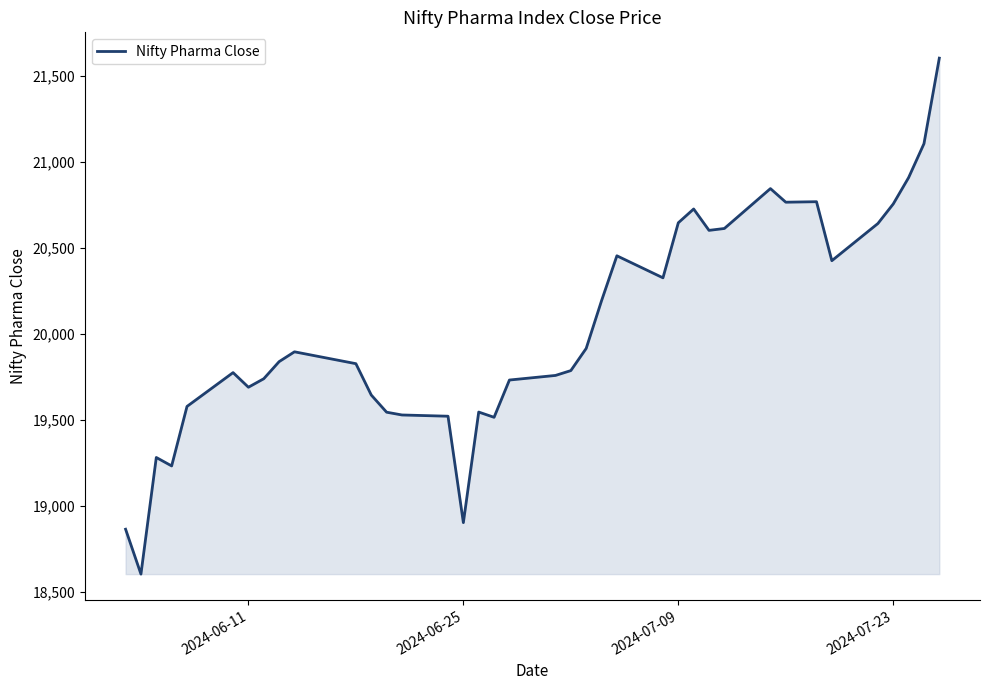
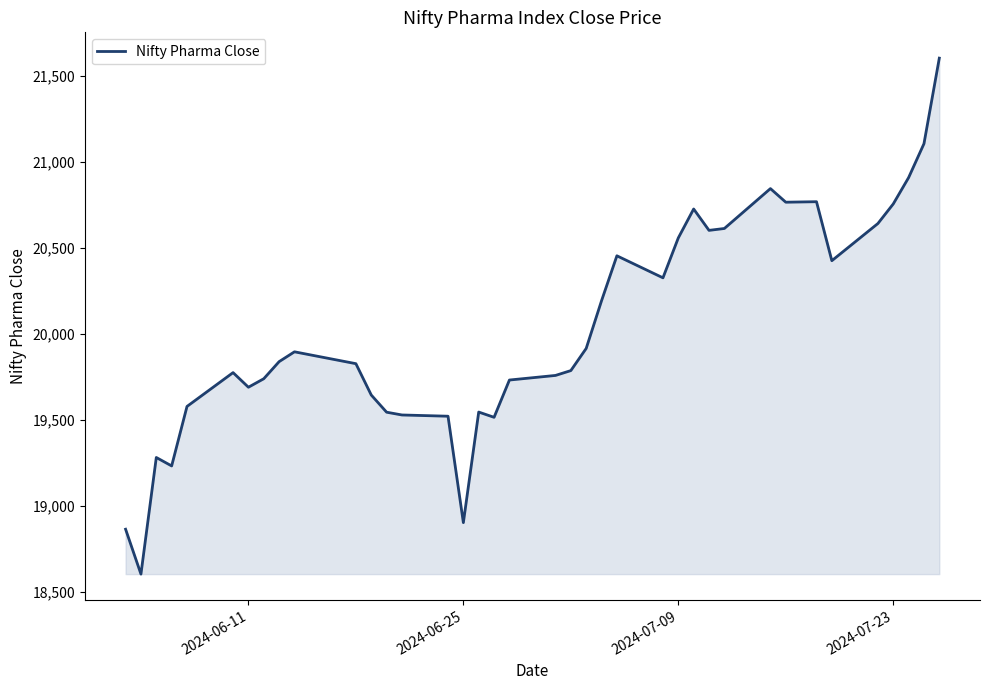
2024-07-09: 20,650 -> 20,560
